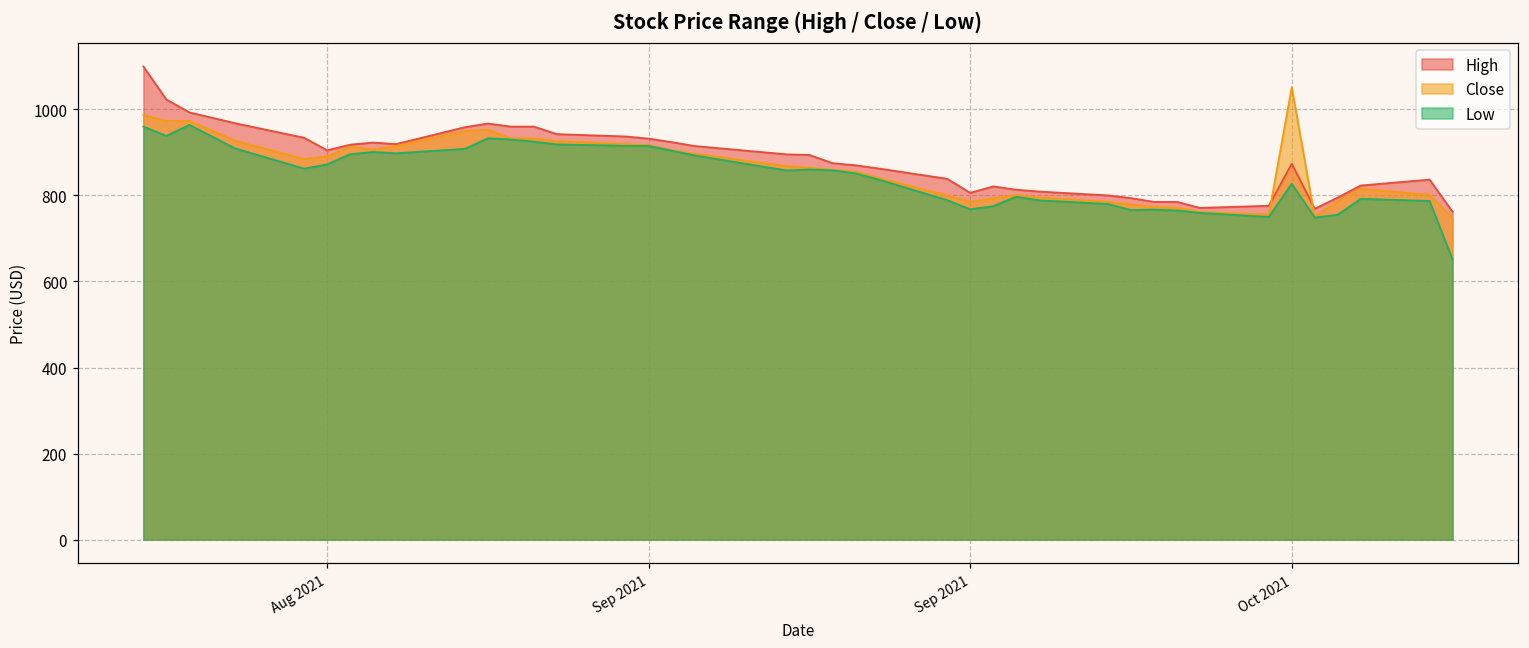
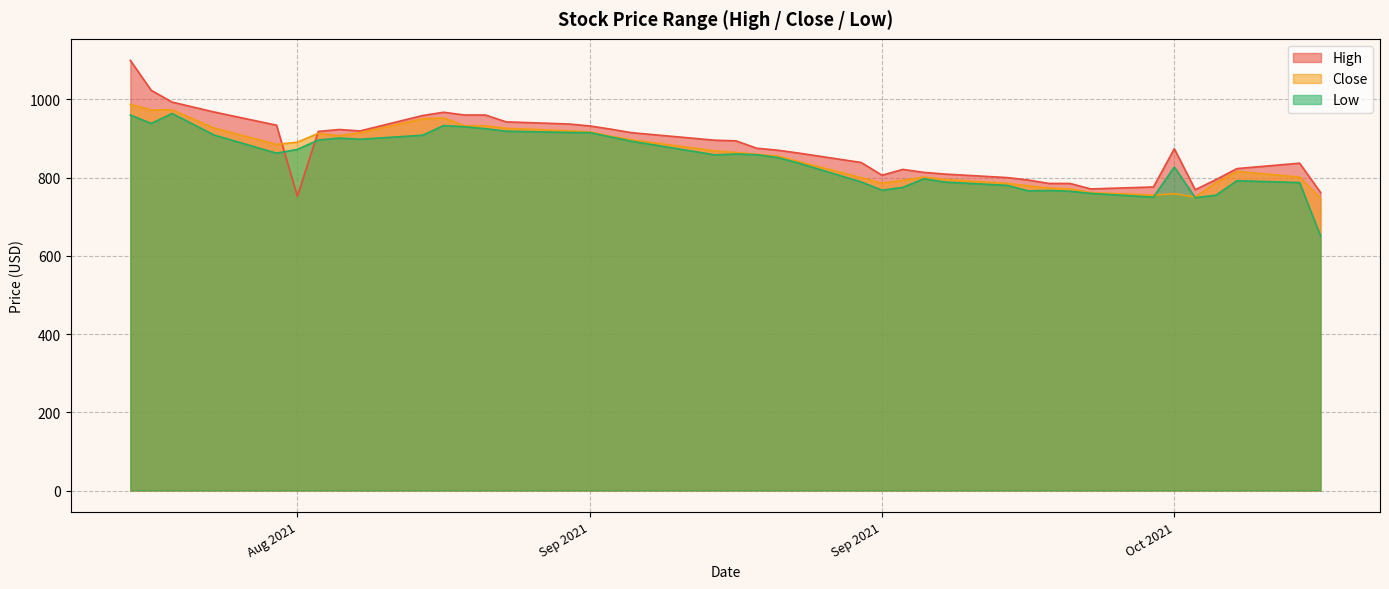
High, Aug 2021: 900 -> 750
Close, Oct 2021: 1050 -> 760
